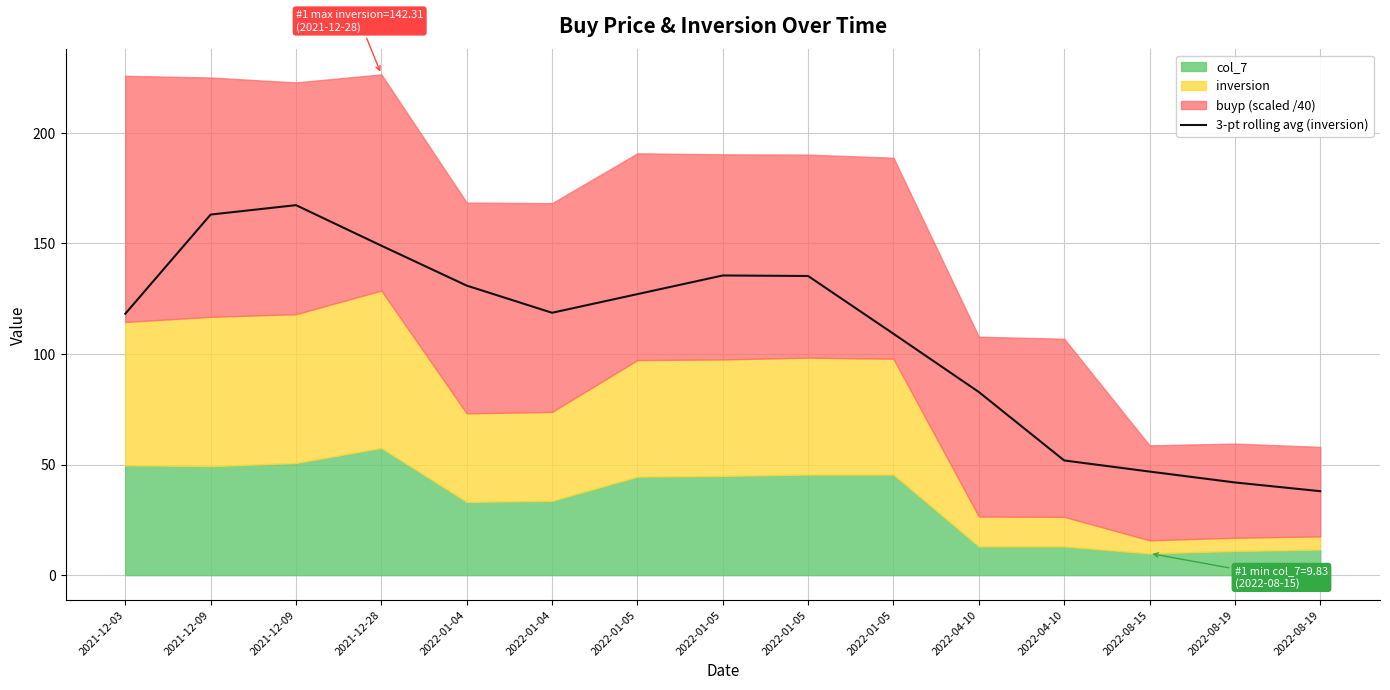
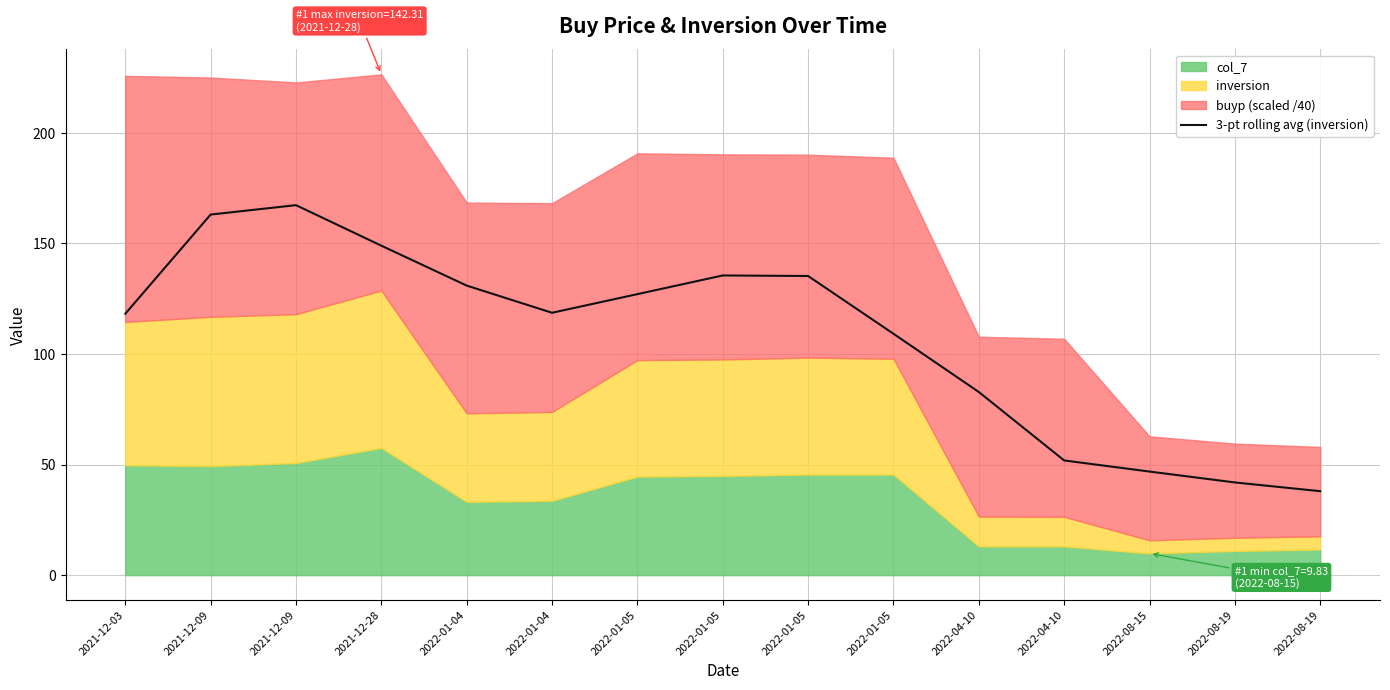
buyp (scaled /40), 2022-08-15: 43 -> 47
